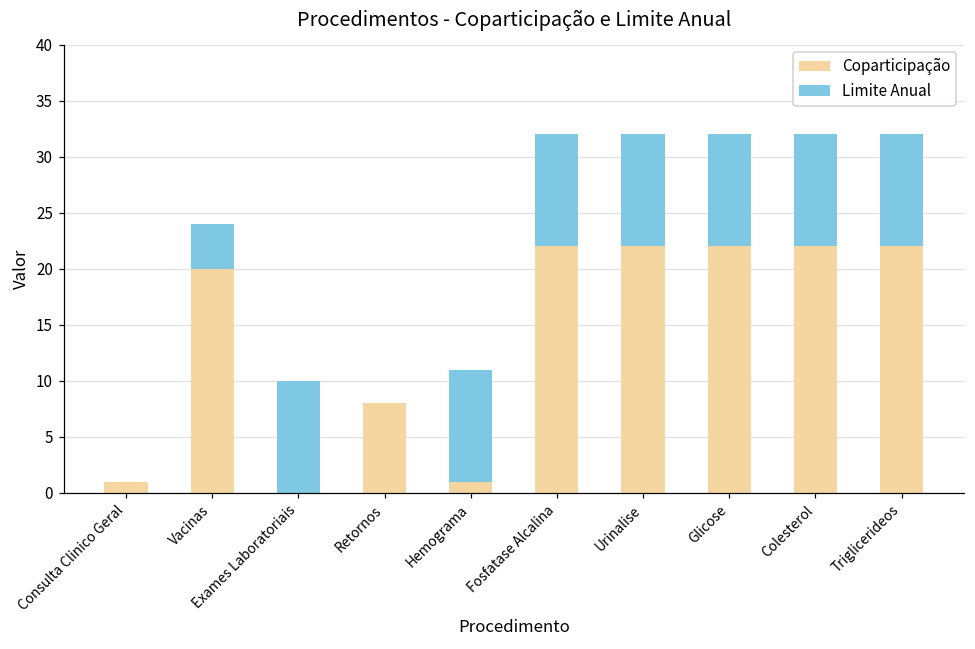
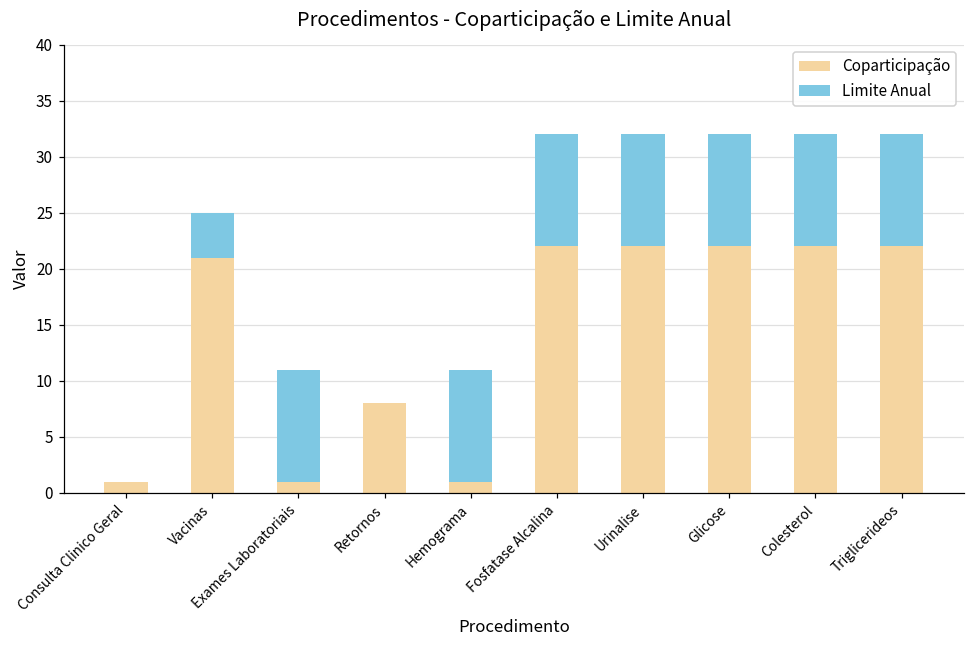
Coparticipação, Vacinas: 20 -> 21
Coparticipação, Exames Laboratoriais: 0 -> 1
